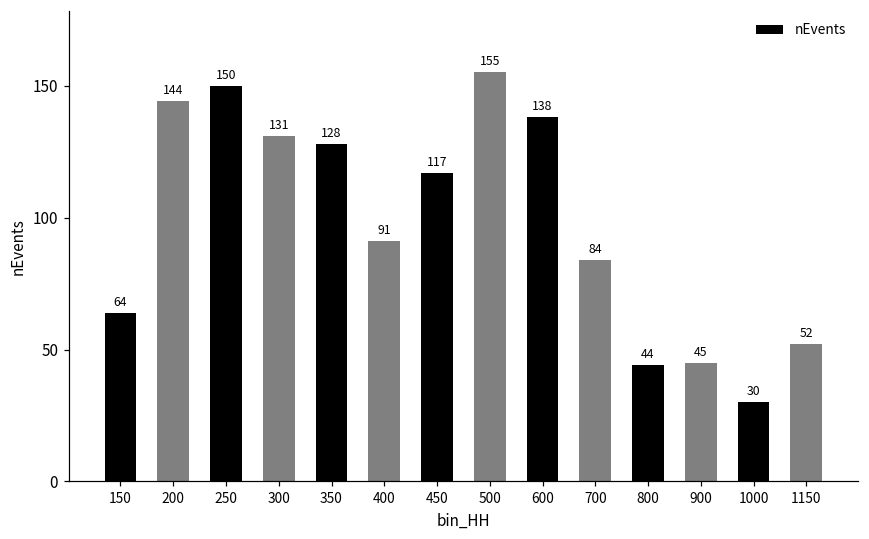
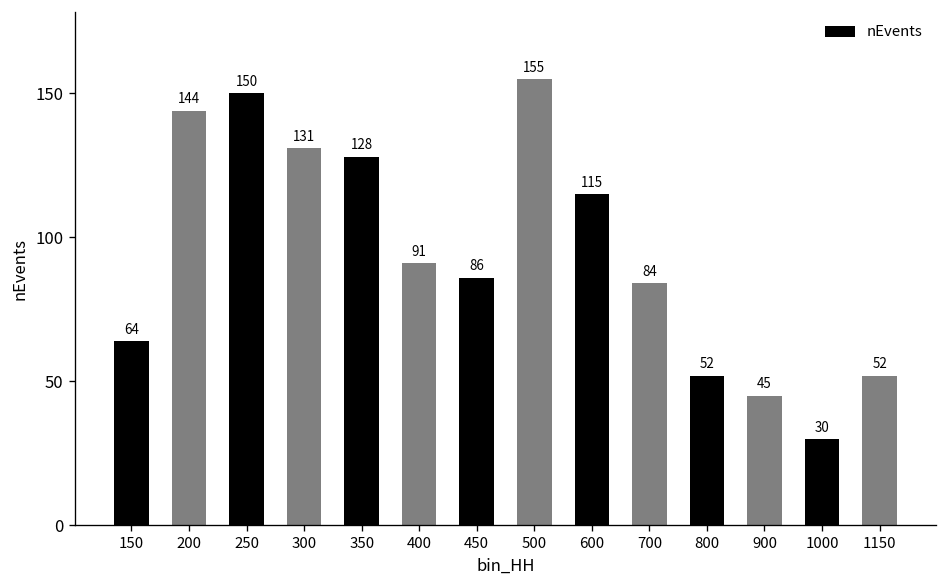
450: 117 -> 86
600: 138 -> 115
800: 44 -> 52
